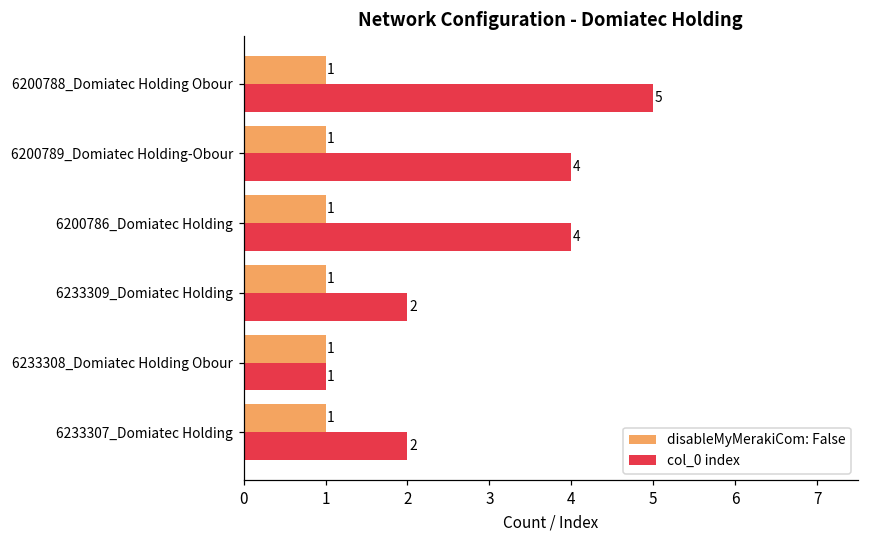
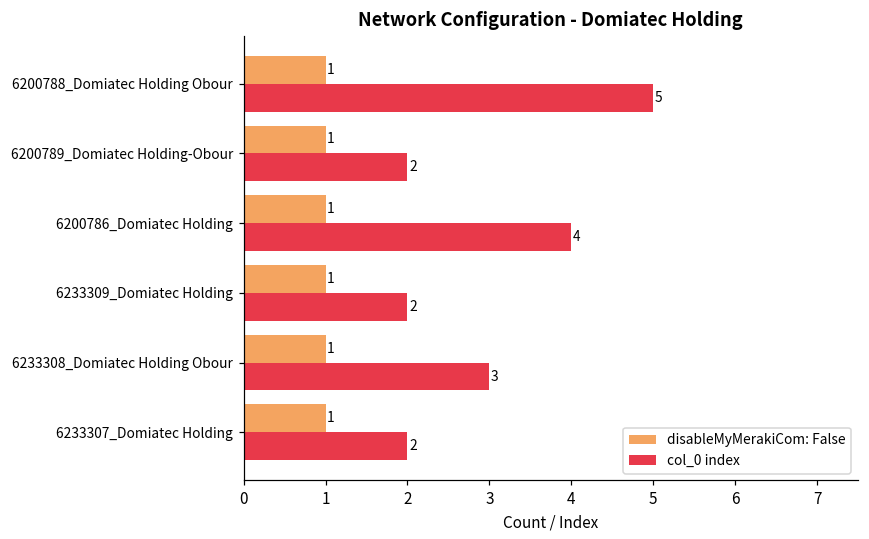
col_0 index, 6200789_Domiatec Holding-Obour: 4 -> 2
col_0 index, 6233308_Domiatec Holding Obour: 1 -> 3
